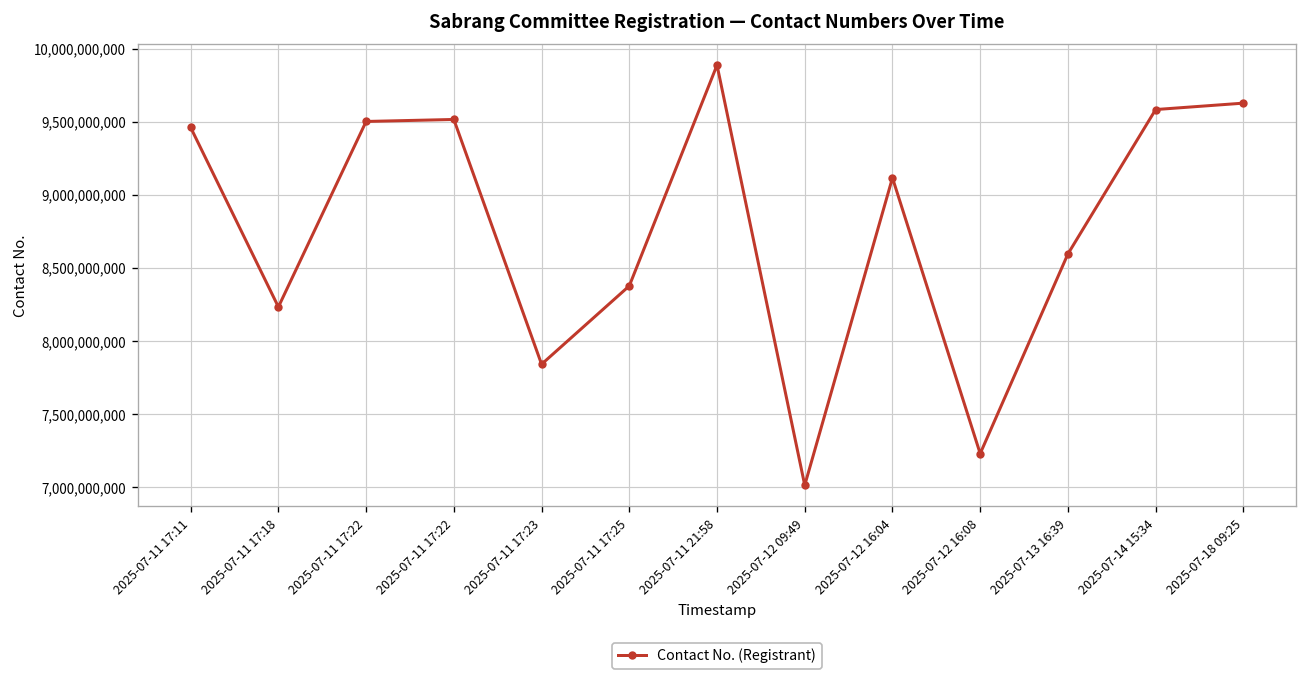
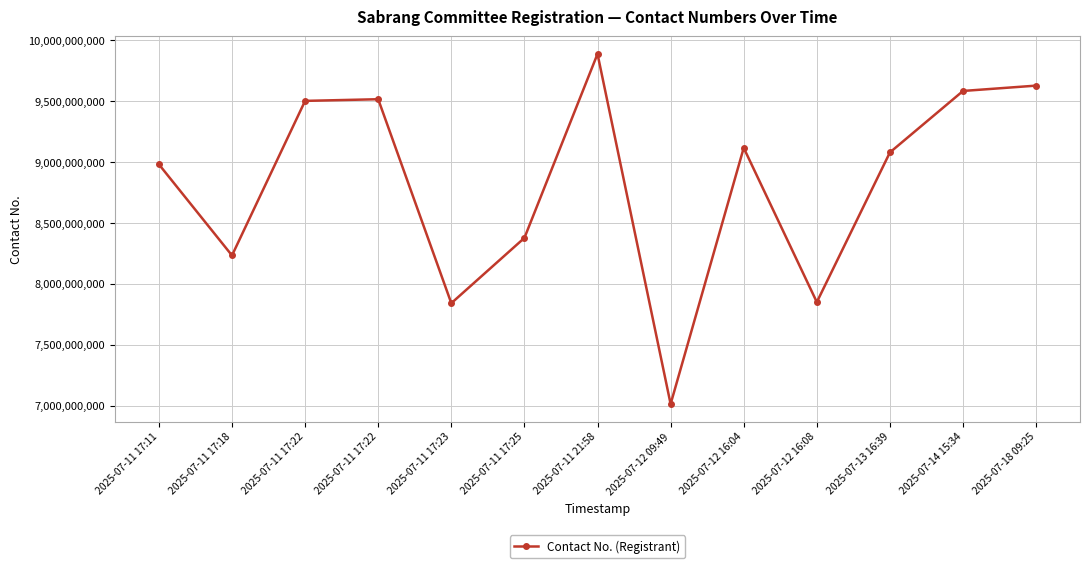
2025-07-11 17:11: 9,460,000,000 -> 8,980,000,000
2025-07-12 16:08: 7,230,000,000 -> 7,850,000,000
2025-07-13 16:39: 8,600,000,000 -> 9,080,000,000
